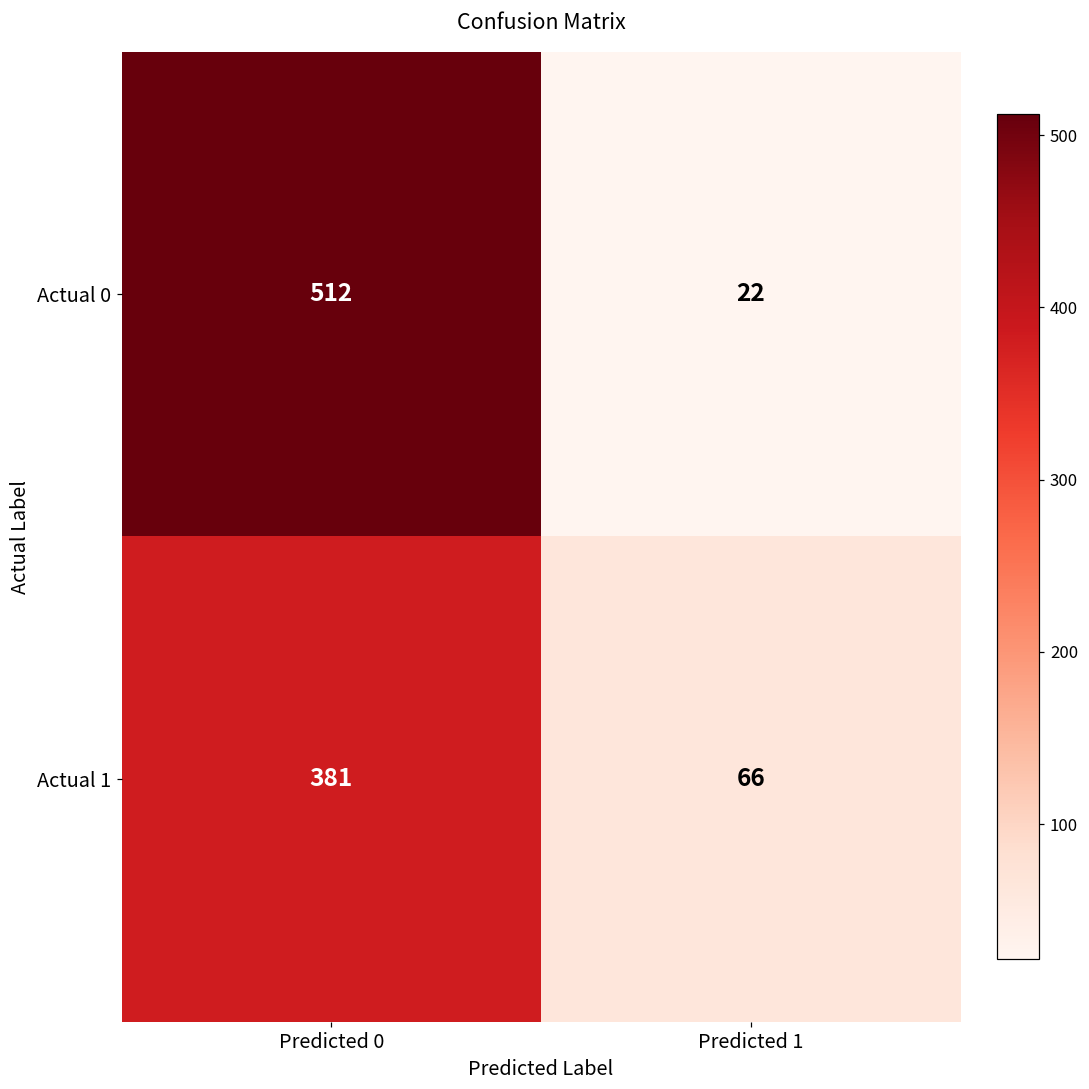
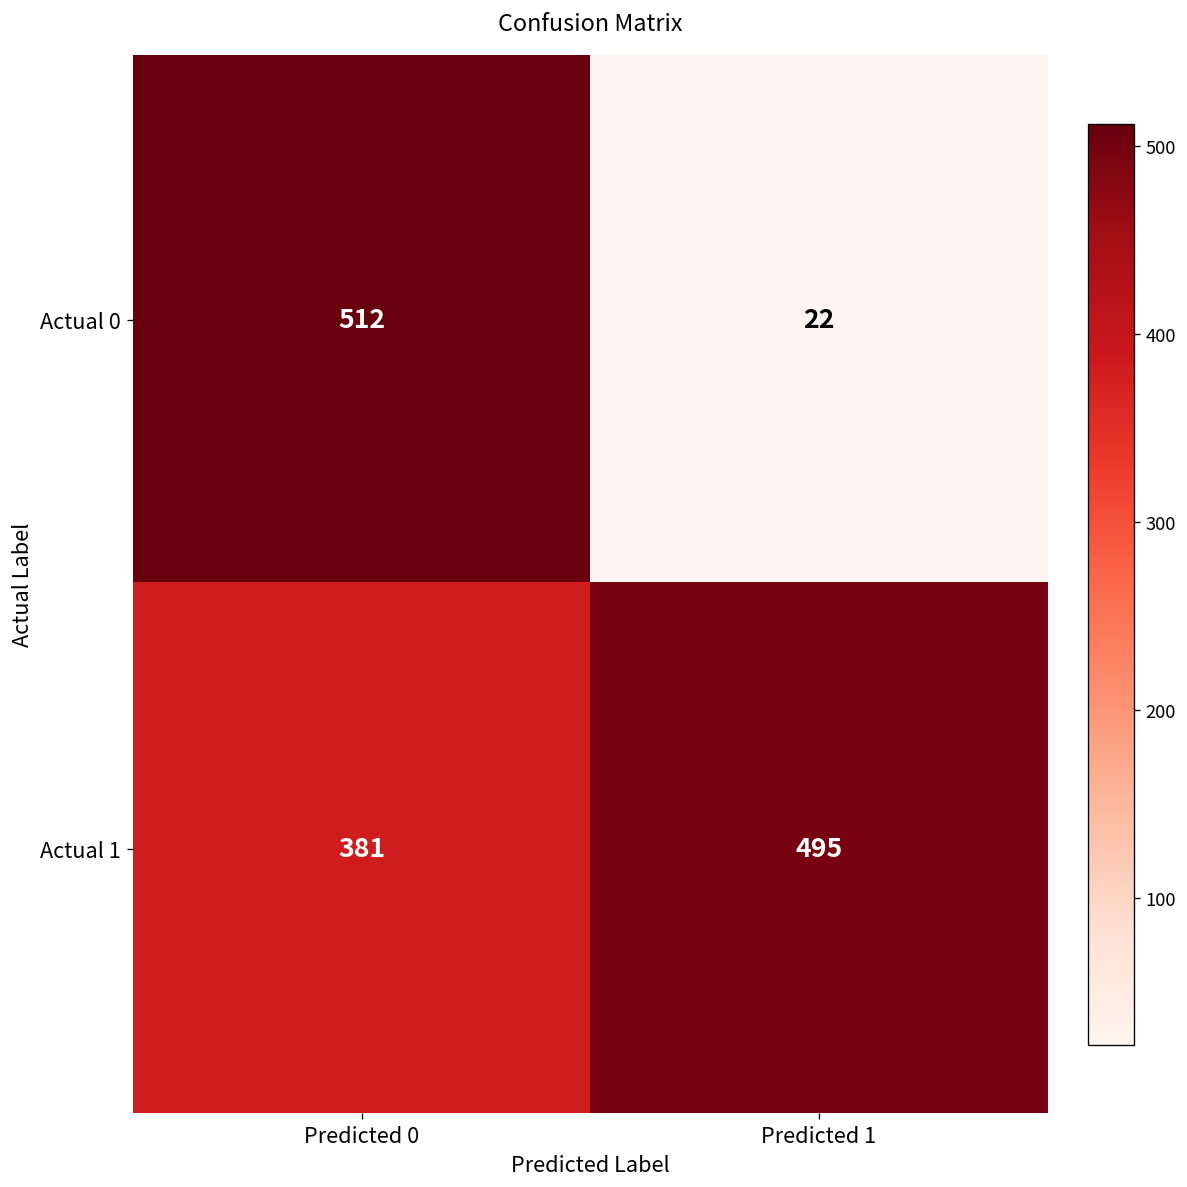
Actual 1, Predicted 1: 66 -> 495
